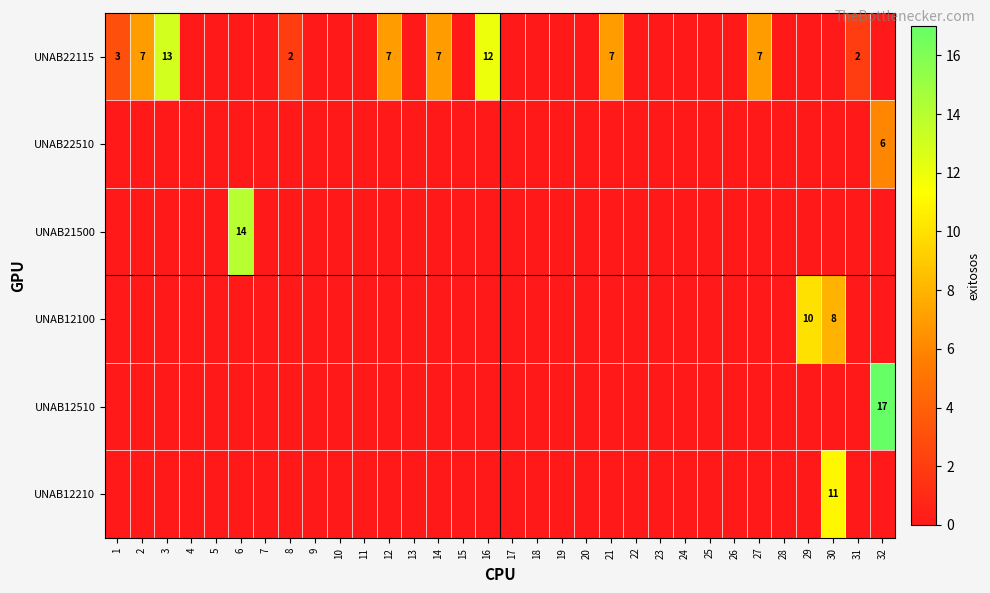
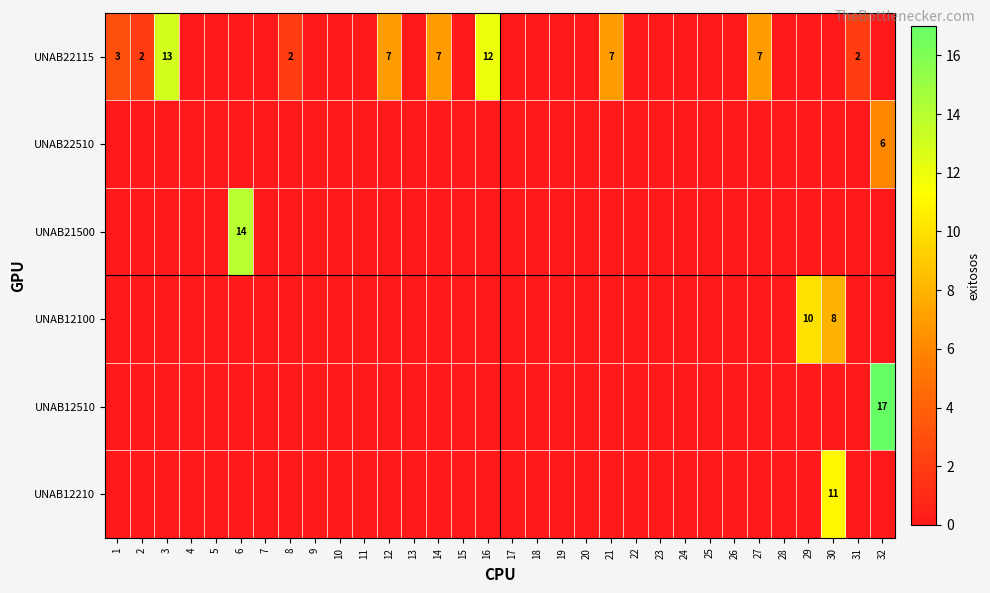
UNAB22115, 2: 7 -> 2
